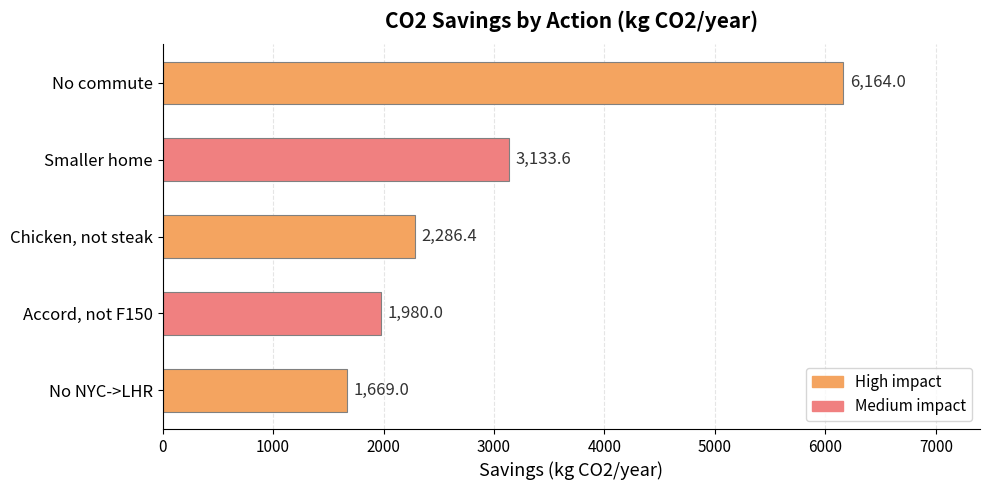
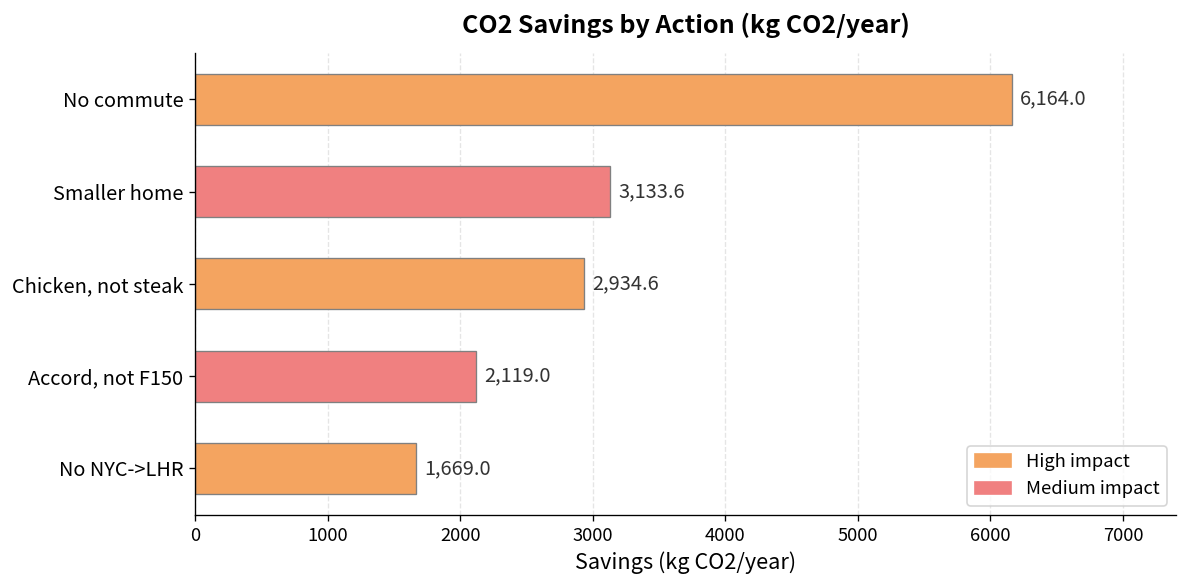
Chicken, not steak: 2,286.4 -> 2,934.6
Accord, not F150: 1,980.0 -> 2,119.0
